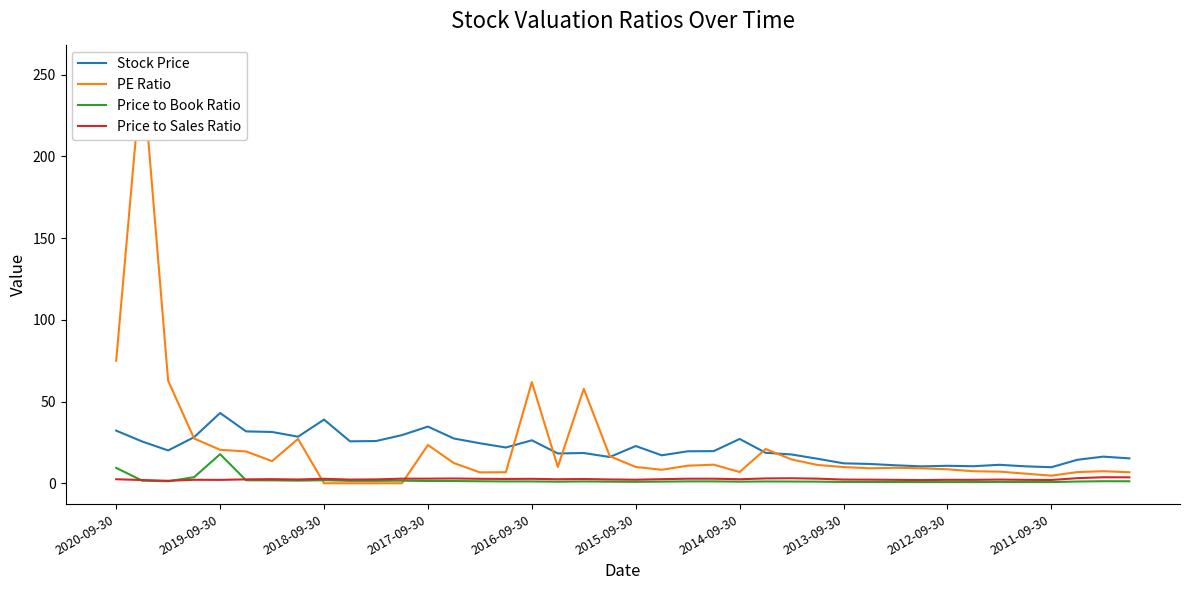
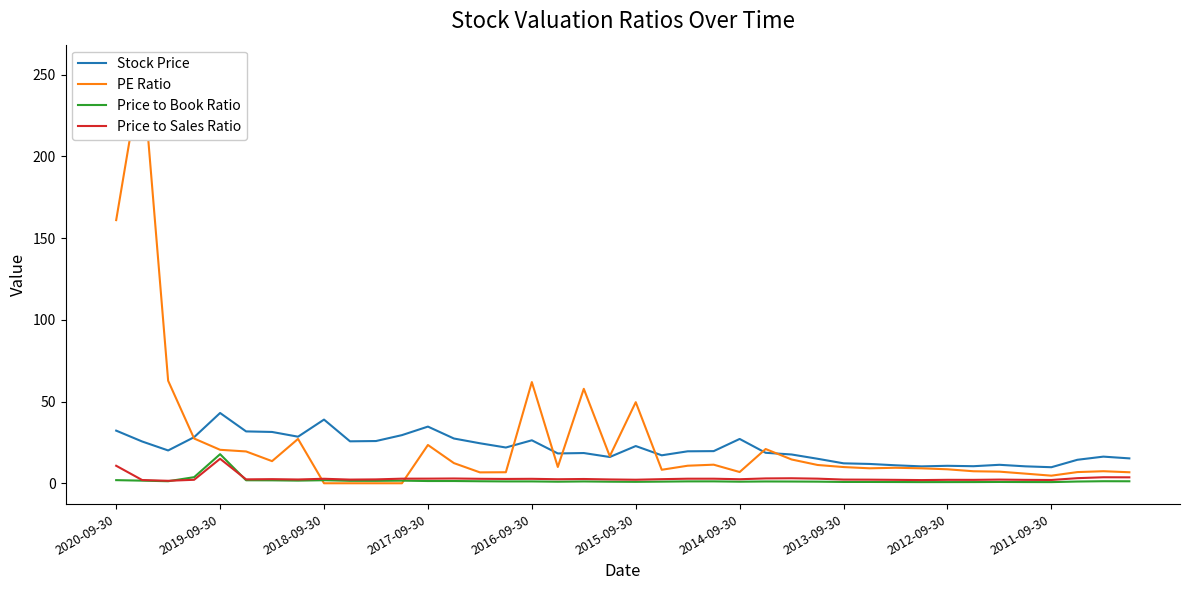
PE Ratio, 2020-09-30: 75 -> 161
Price to Book Ratio, 2020-09-30: 9 -> 2
Price to Sales Ratio, 2020-09-30: 2 -> 11
Price to Sales Ratio, 2019-09-30: 2 -> 15
PE Ratio, 2015-09-30: 10 -> 50
